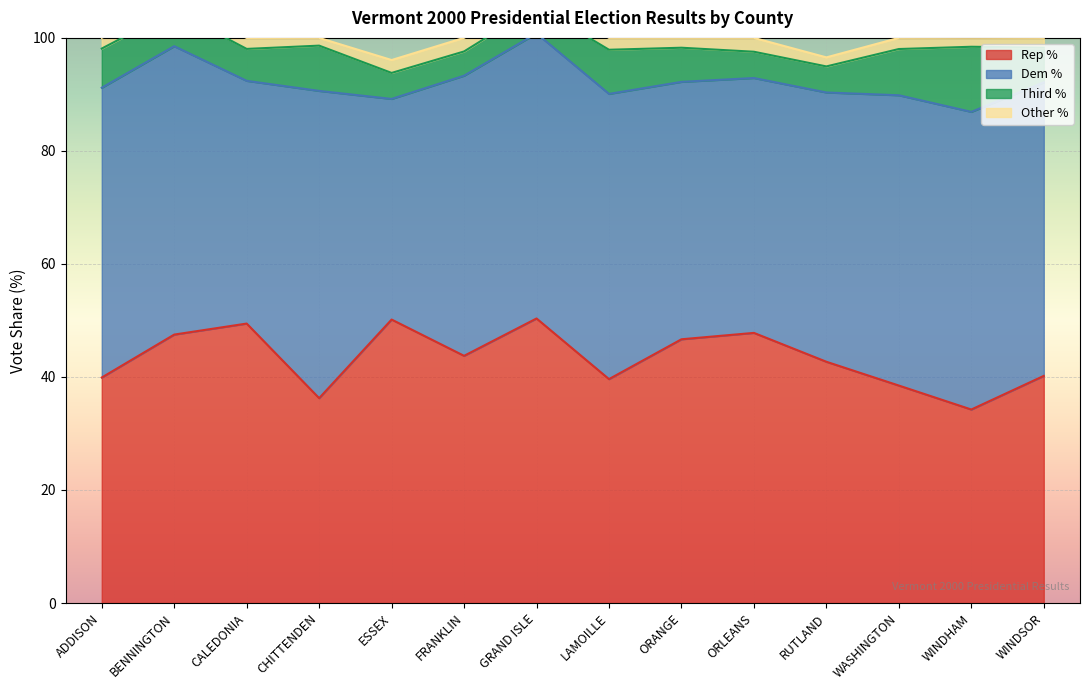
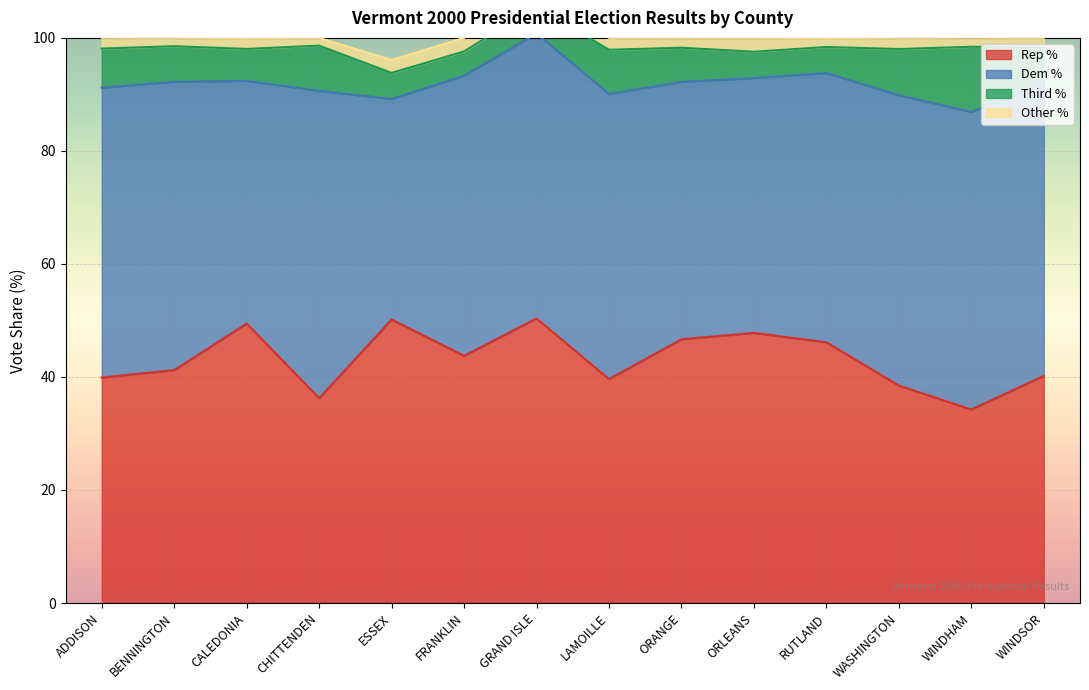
Rep %, BENNINGTON: 48 -> 41
Rep %, RUTLAND: 43 -> 46
